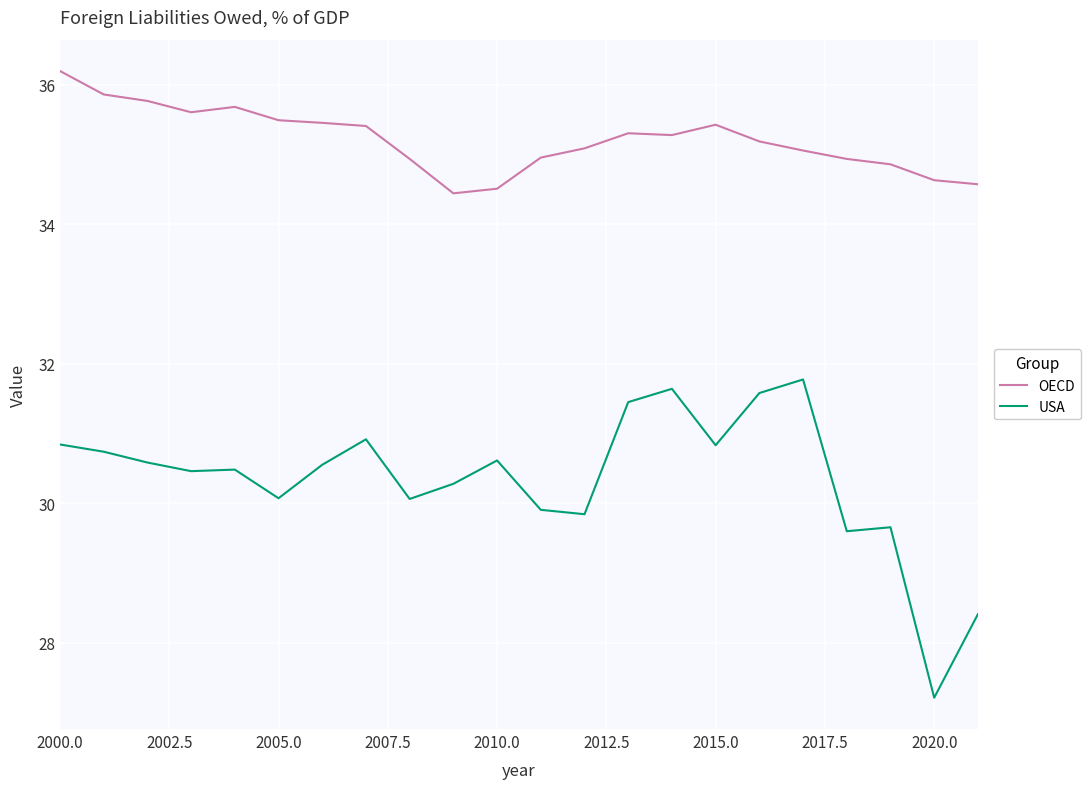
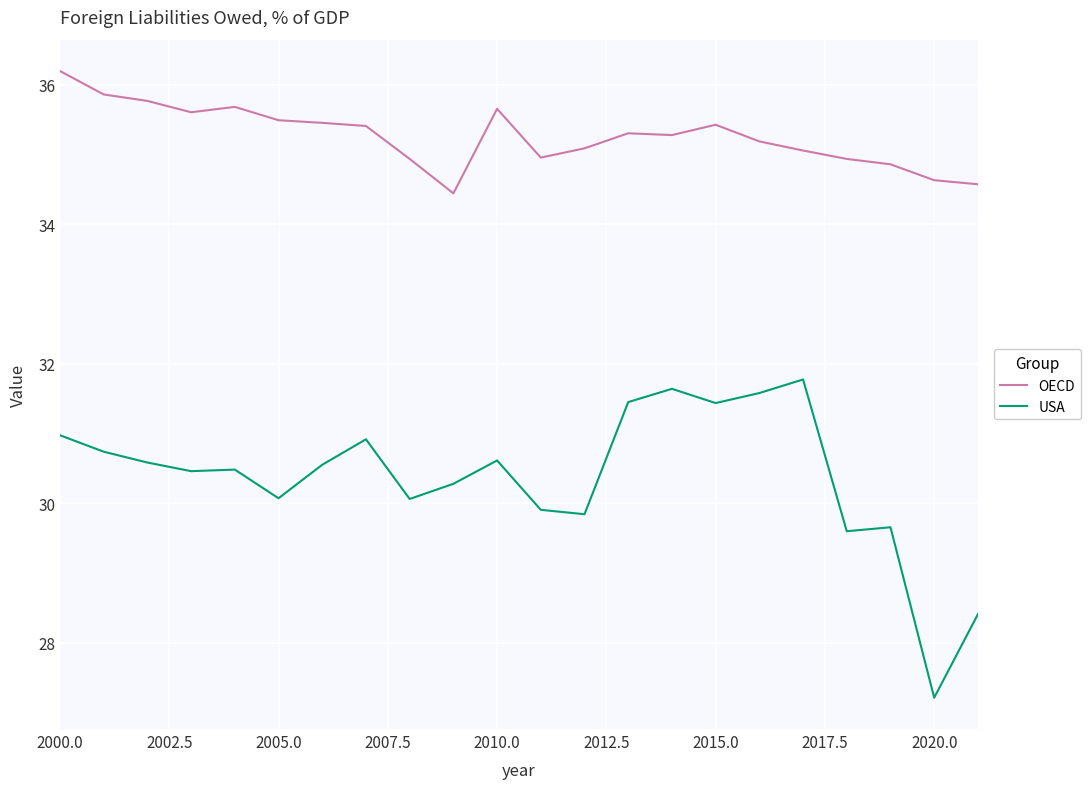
USA, 2000.0: 30.8 -> 31.0
OECD, 2010.0: 34.5 -> 35.7
USA, 2015.0: 30.8 -> 31.4
